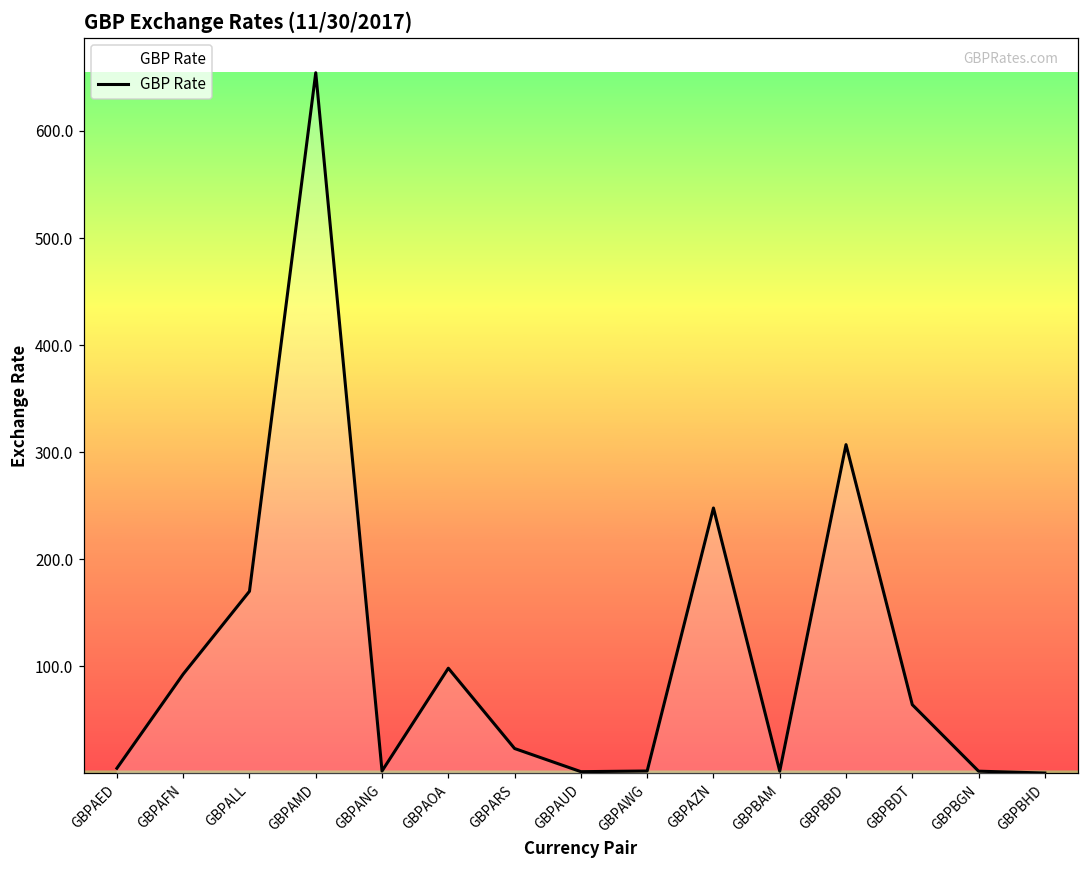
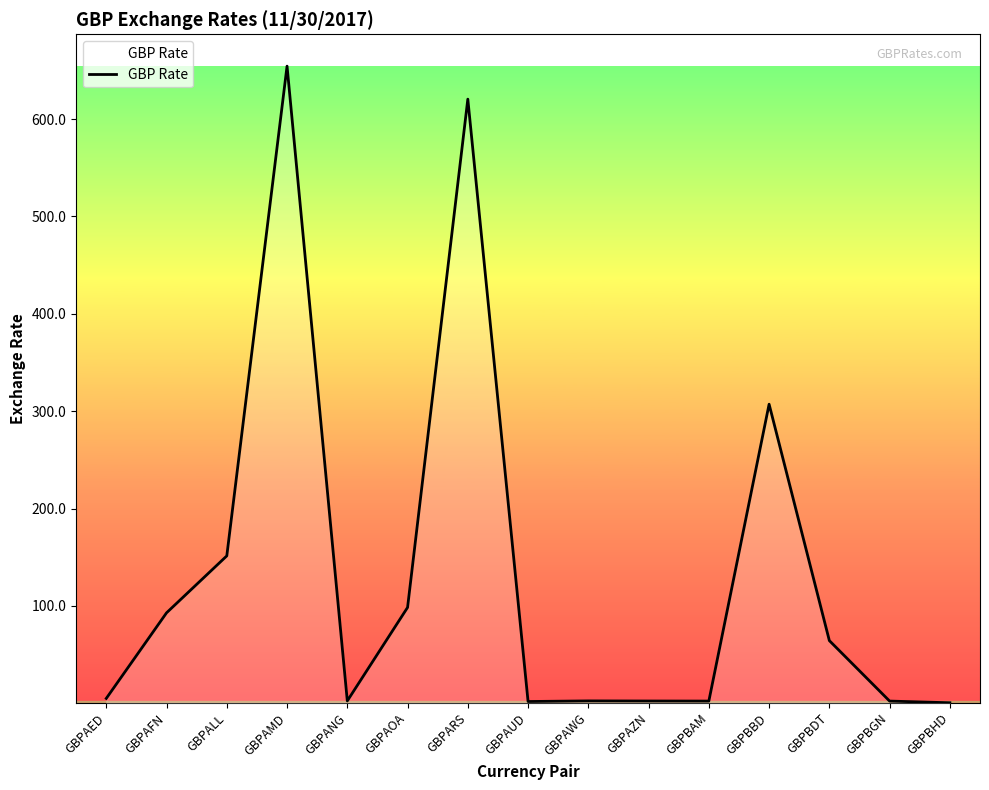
GBPALL: 170 -> 150
GBPARS: 20 -> 620
GBPAZN: 250 -> 0
